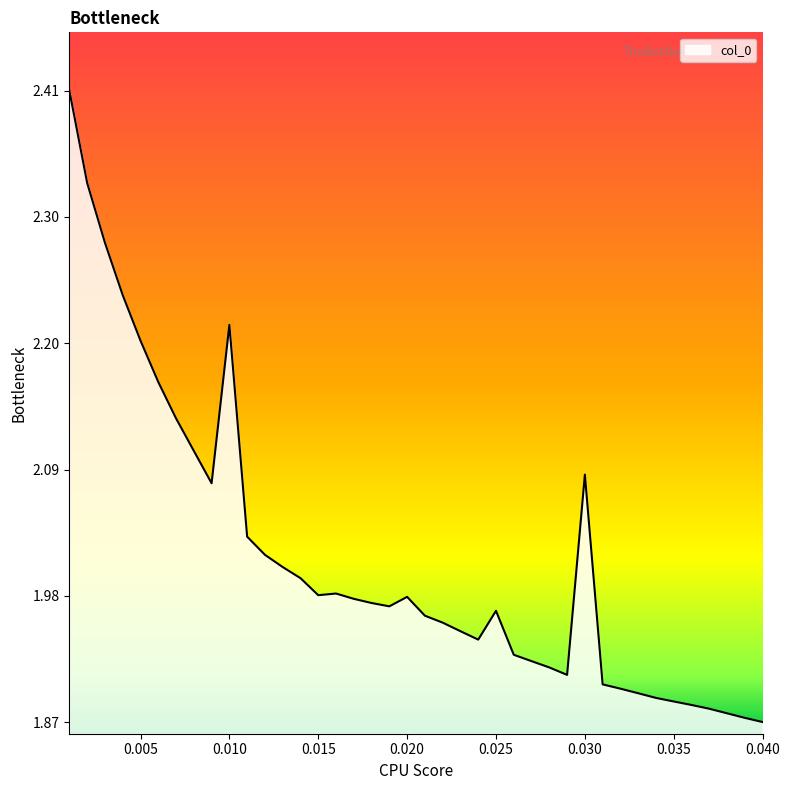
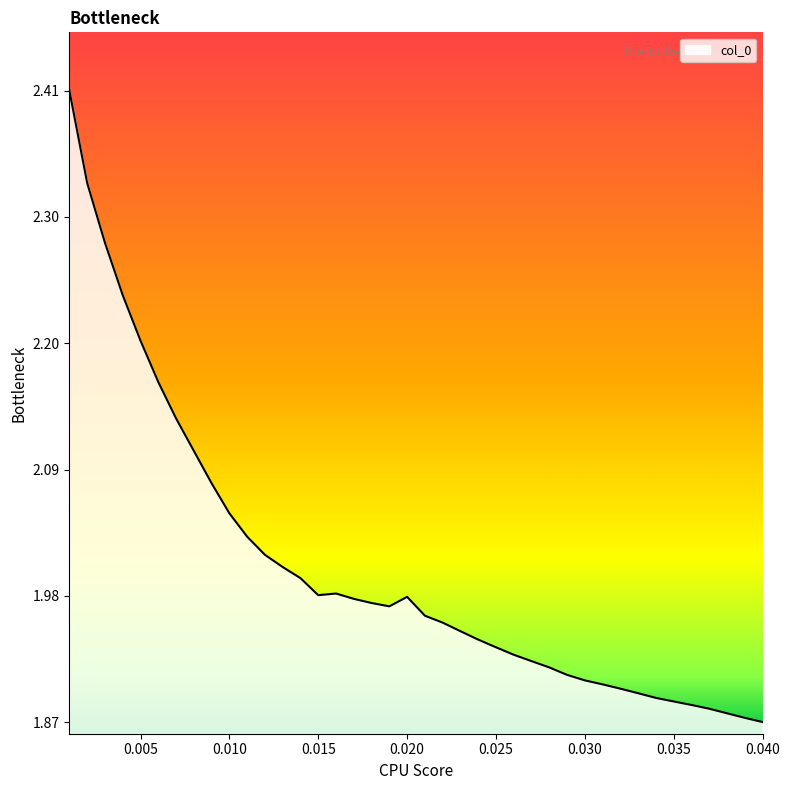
0.010: 2.211 -> 2.050
0.025: 1.967 -> 1.935
0.030: 2.083 -> 1.907
